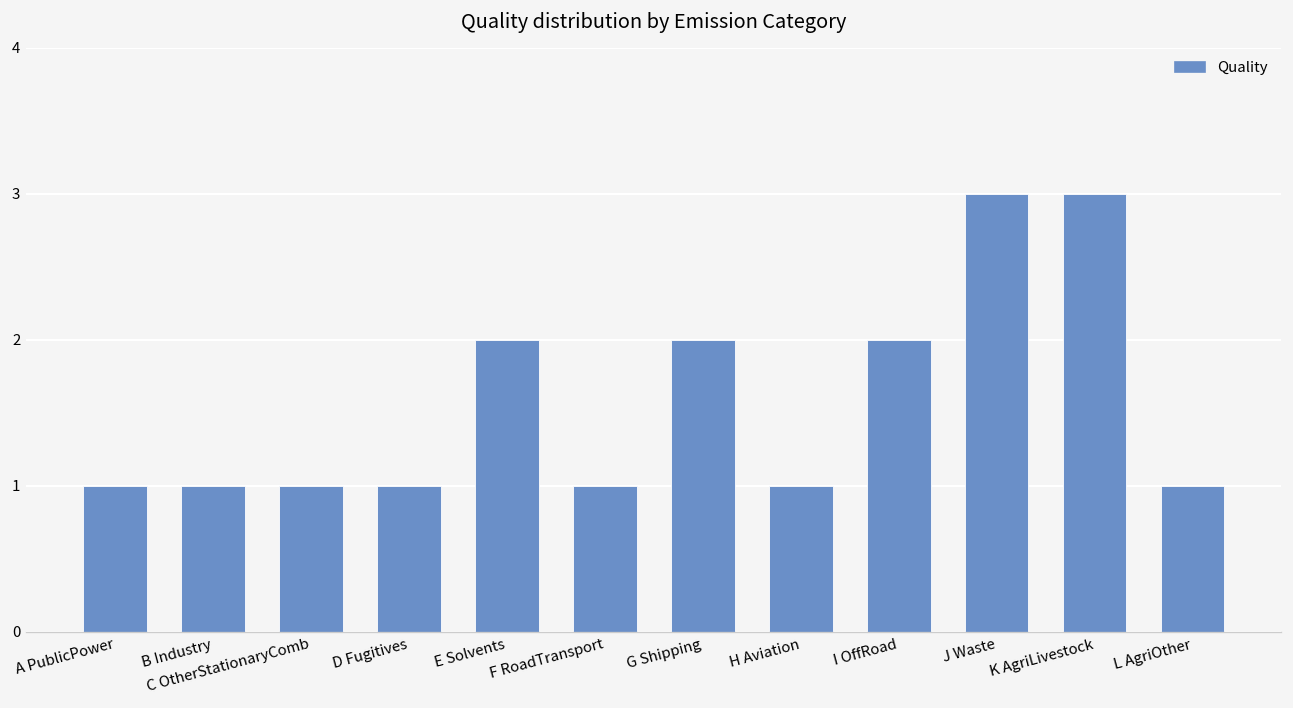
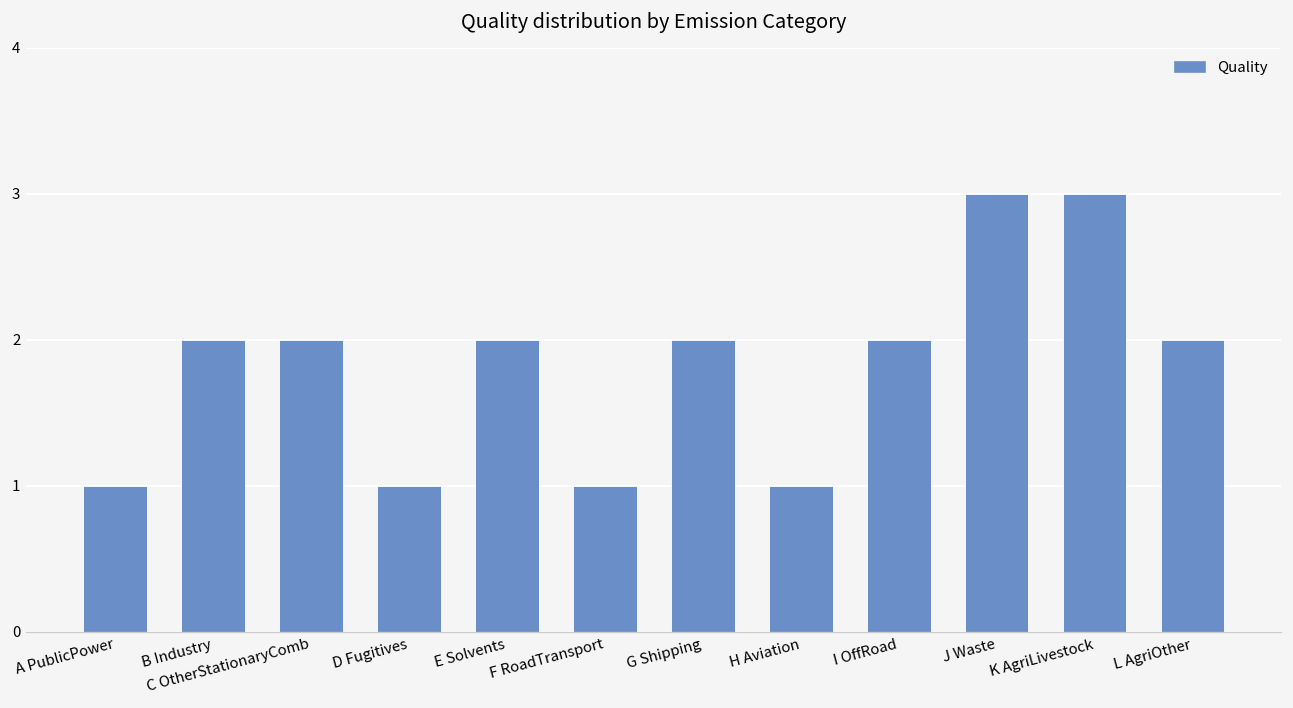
B Industry: 1 -> 2
C OtherStationaryComb: 1 -> 2
L AgriOther: 1 -> 2
